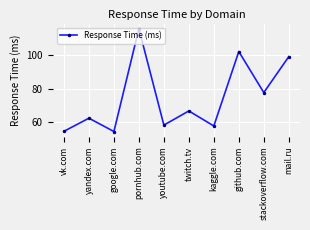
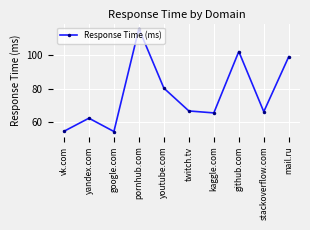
youtube.com: 58 -> 80
kaggle.com: 58 -> 66
stackoverflow.com: 78 -> 66
